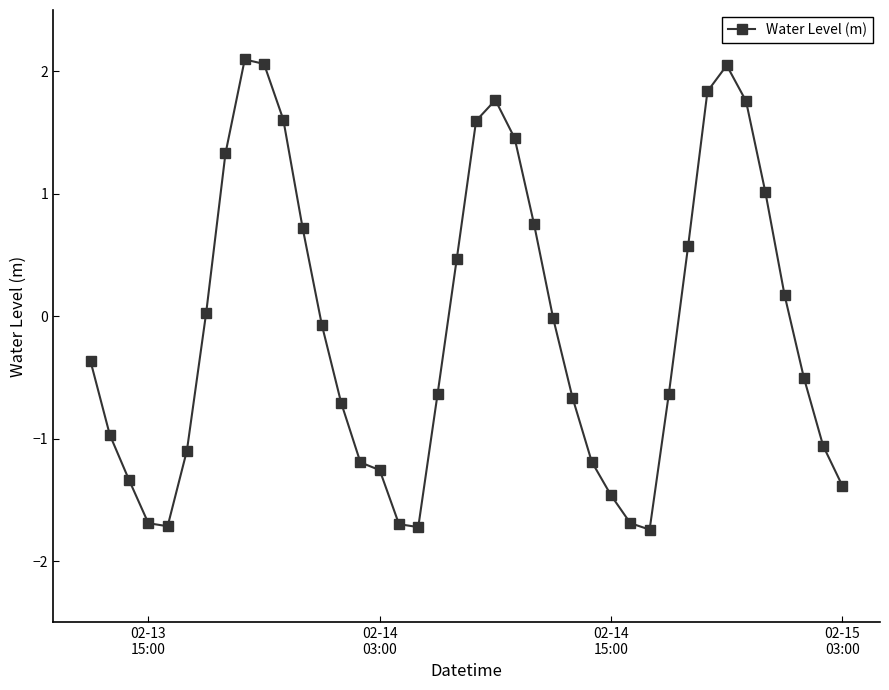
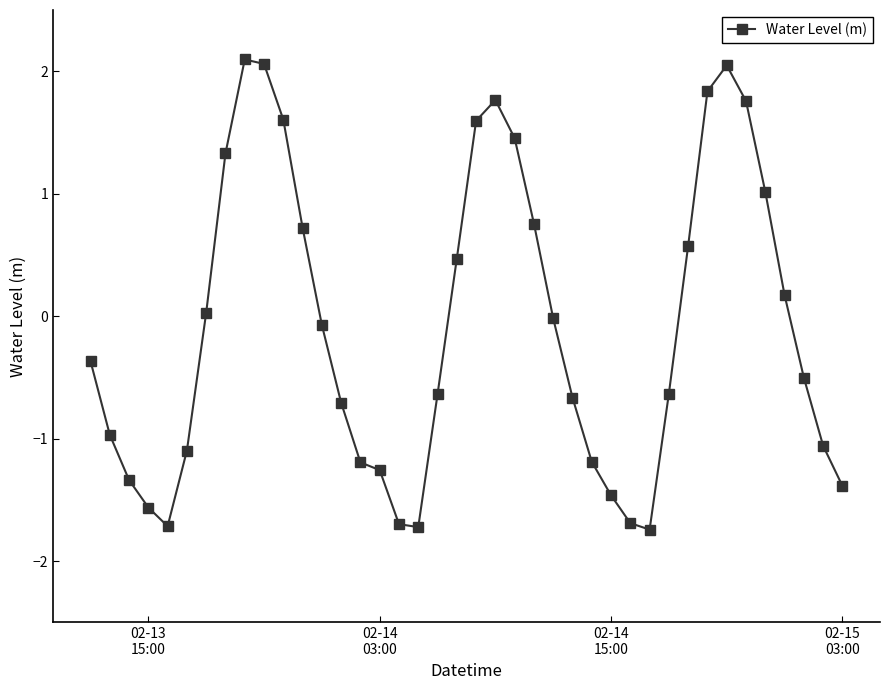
02-13 15:00: -1.69 -> -1.56
